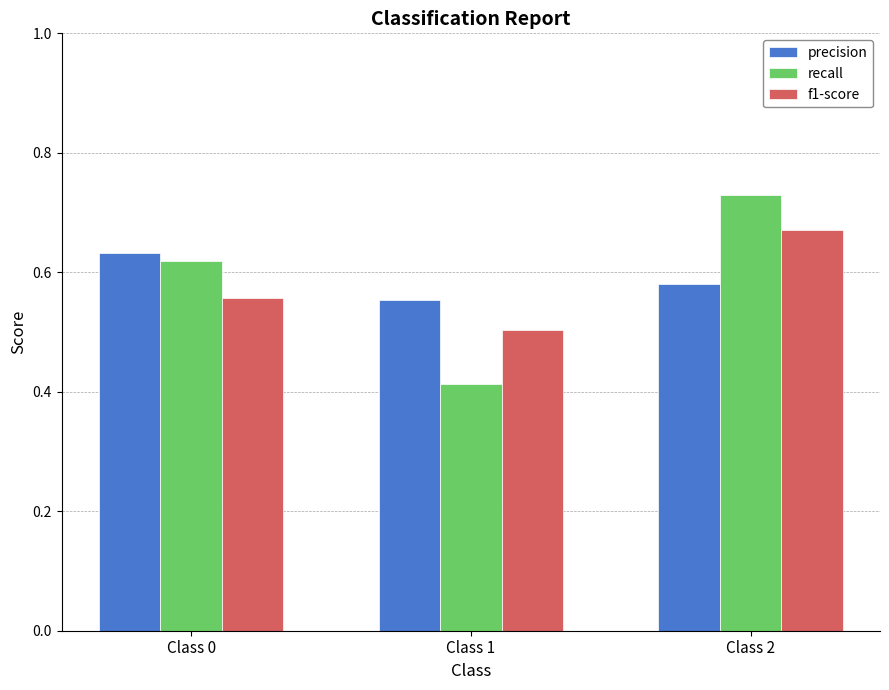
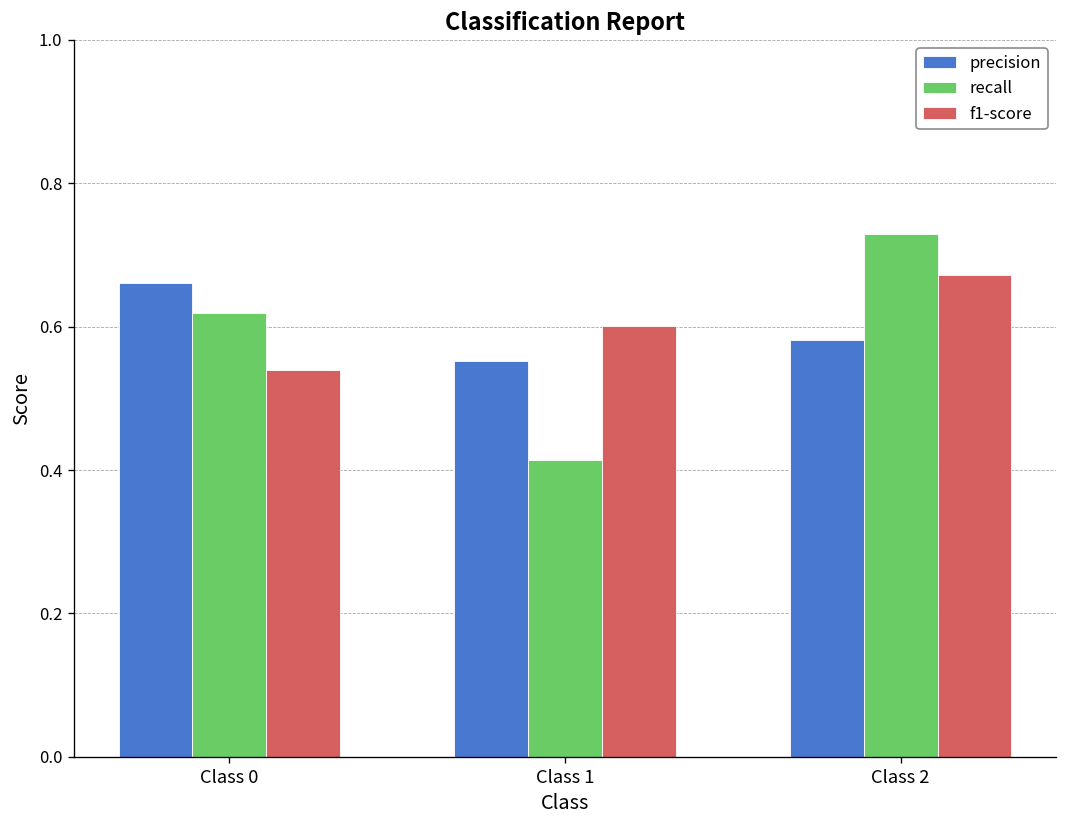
precision, Class 0: 0.63 -> 0.66
f1-score, Class 0: 0.56 -> 0.54
f1-score, Class 1: 0.50 -> 0.60
